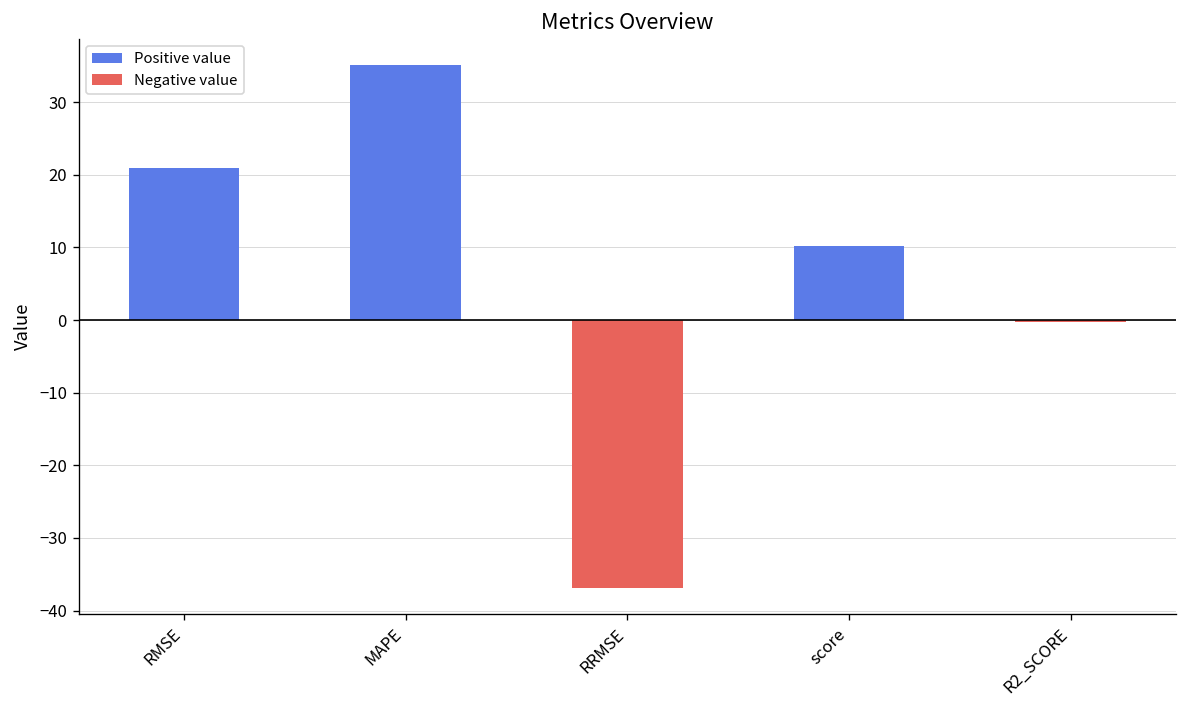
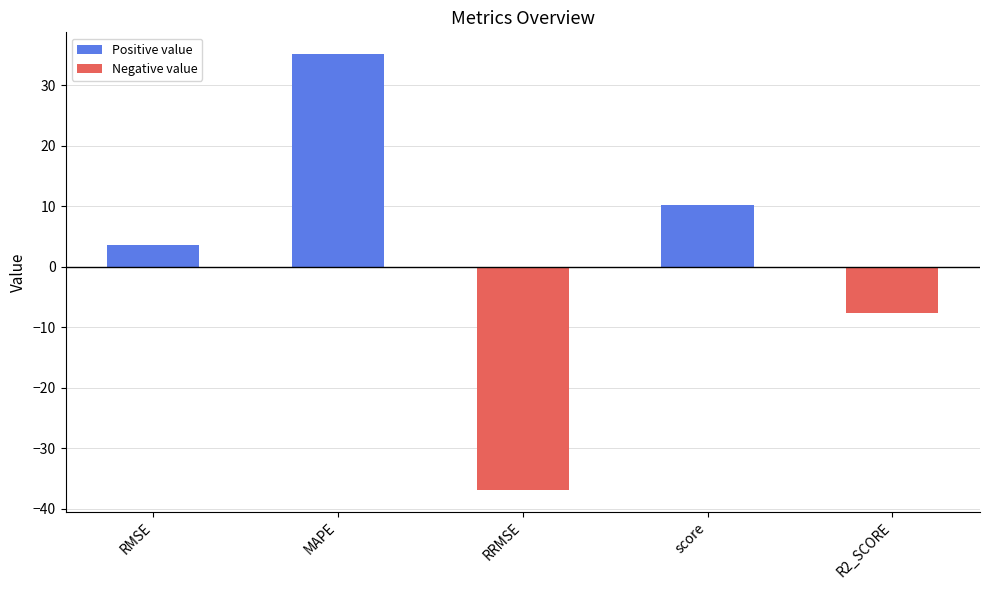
RMSE: 21 -> 4
R2_SCORE: 0 -> -8
